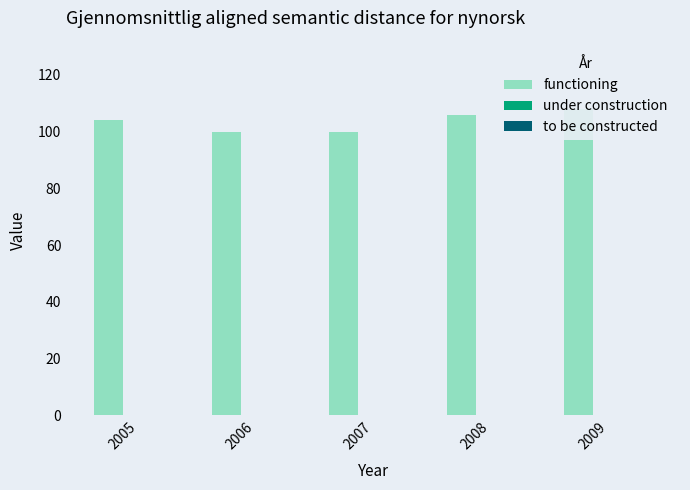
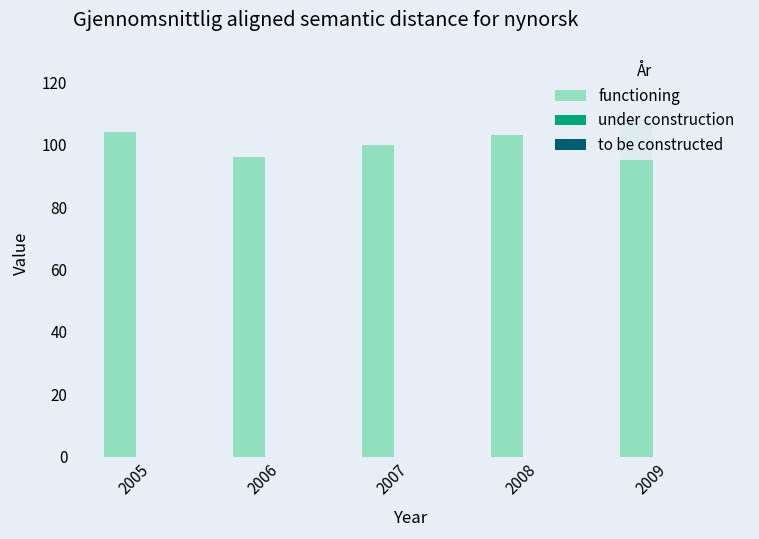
functioning, 2006: 100 -> 96
functioning, 2008: 106 -> 103
